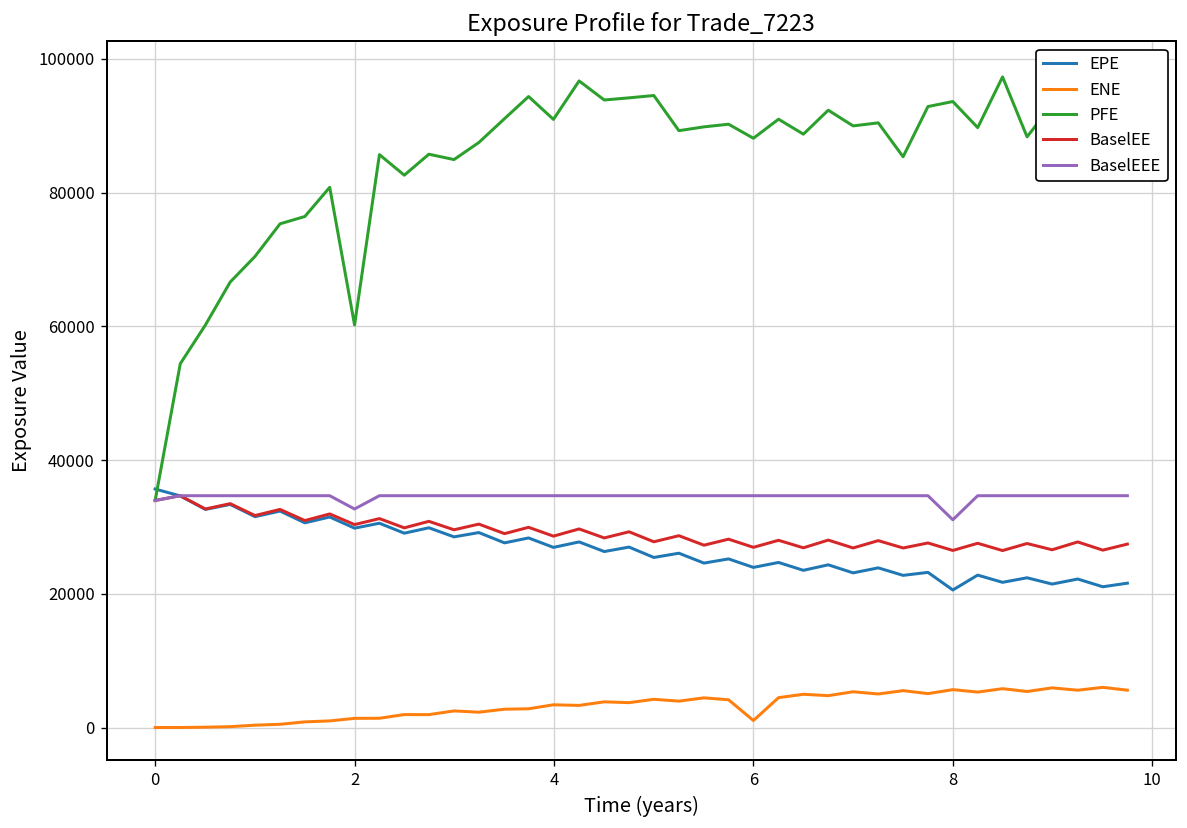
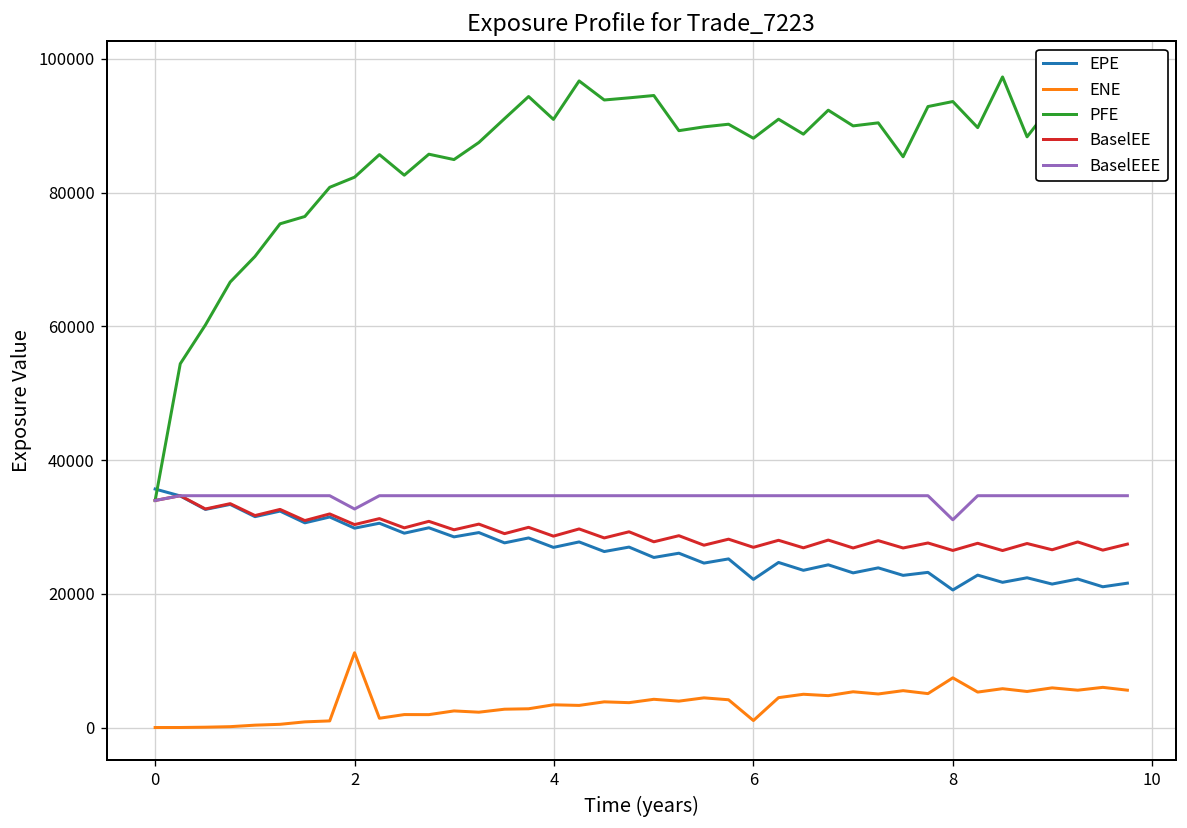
ENE, 2: 1000 -> 11000
PFE, 2: 60000 -> 82000
EPE, 6: 24000 -> 22000
ENE, 8: 6000 -> 7000
